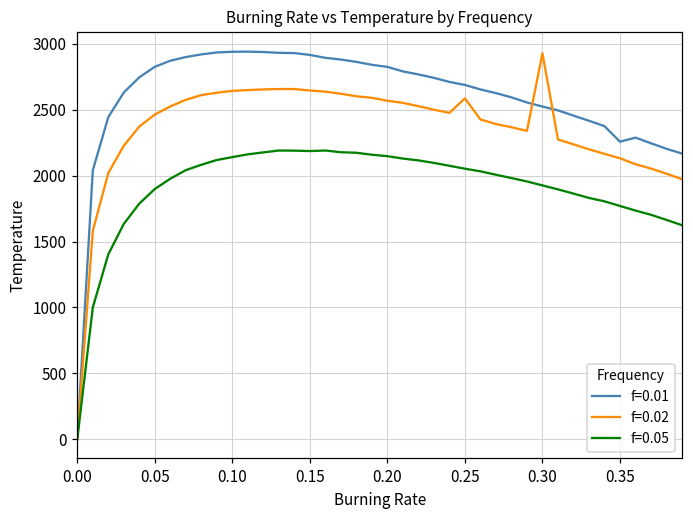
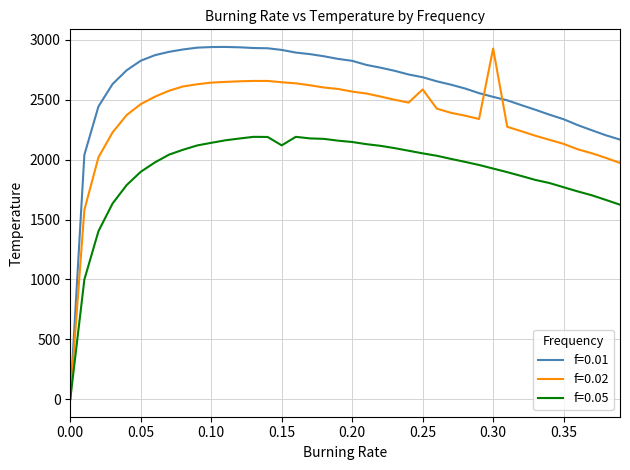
f=0.05, 0.15: 2190 -> 2120
f=0.01, 0.35: 2260 -> 2340
